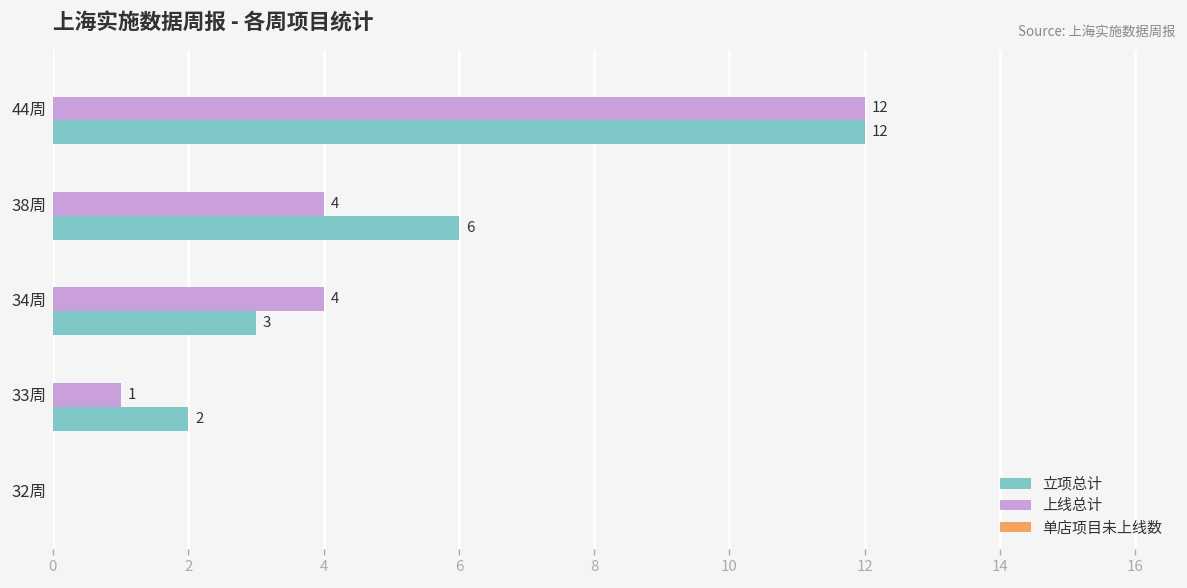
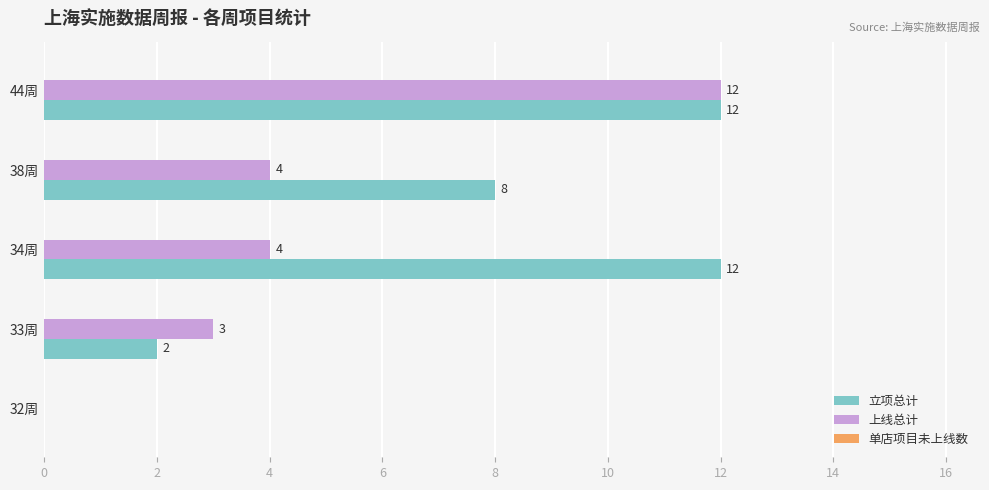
立项总计, 38周: 6 -> 8
立项总计, 34周: 3 -> 12
上线总计, 33周: 1 -> 3
